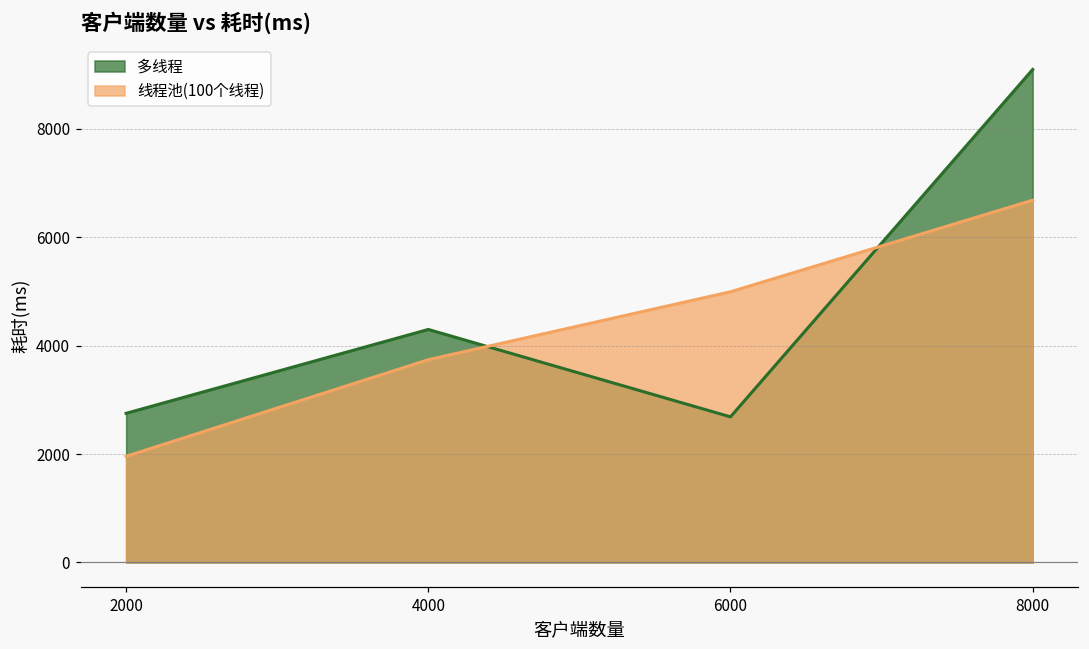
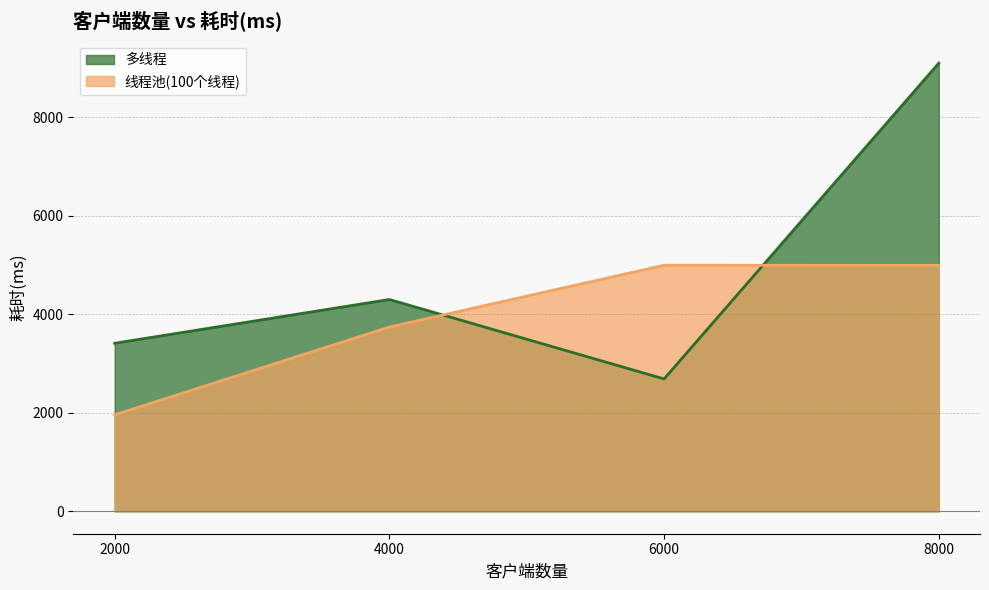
多线程, 2000: 2800 -> 3400
线程池(100个线程), 8000: 6700 -> 5000
